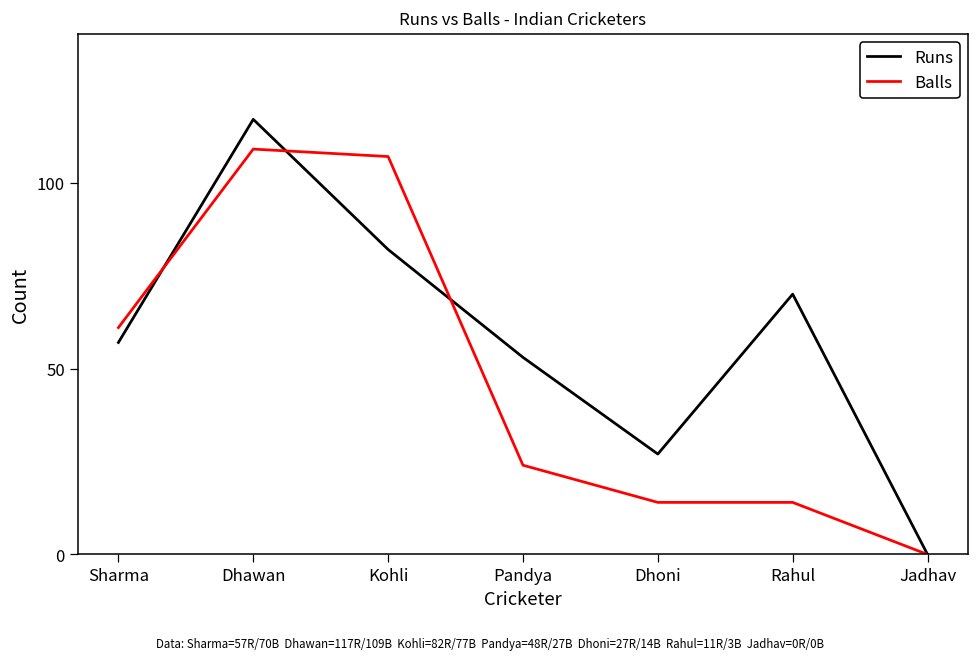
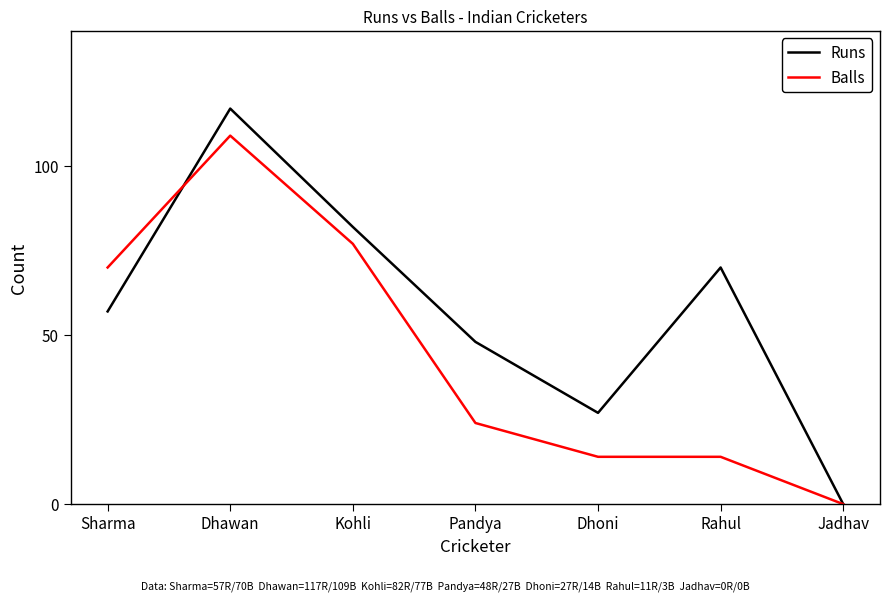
Balls, Sharma: 61 -> 70
Balls, Kohli: 107 -> 77
Runs, Pandya: 53 -> 48
